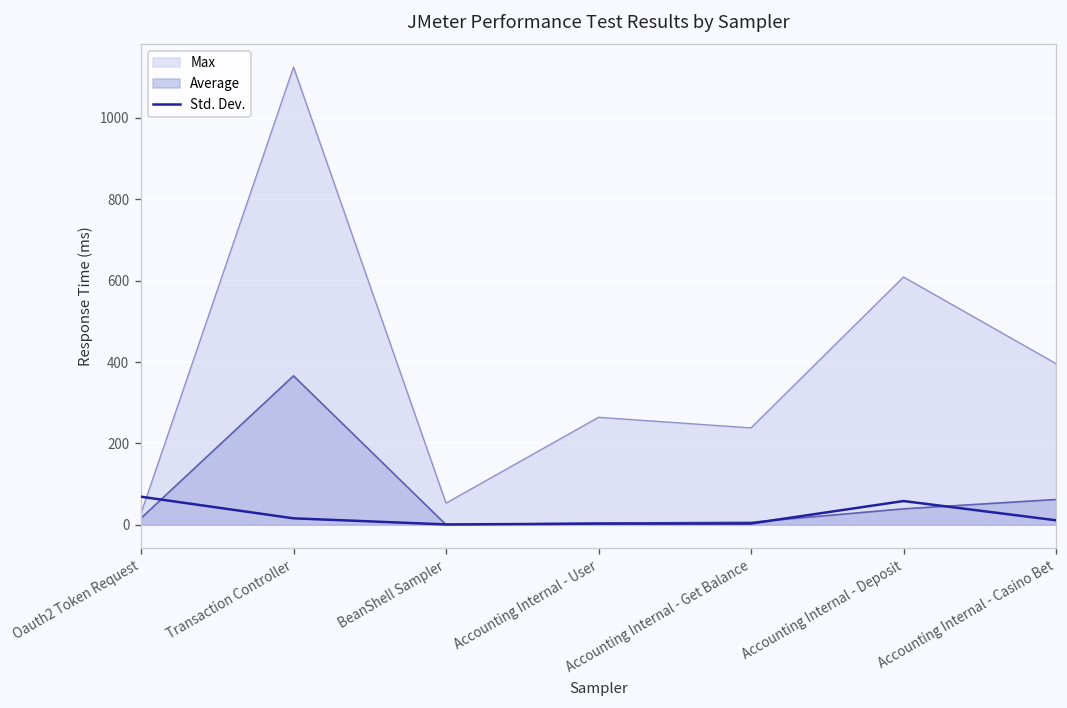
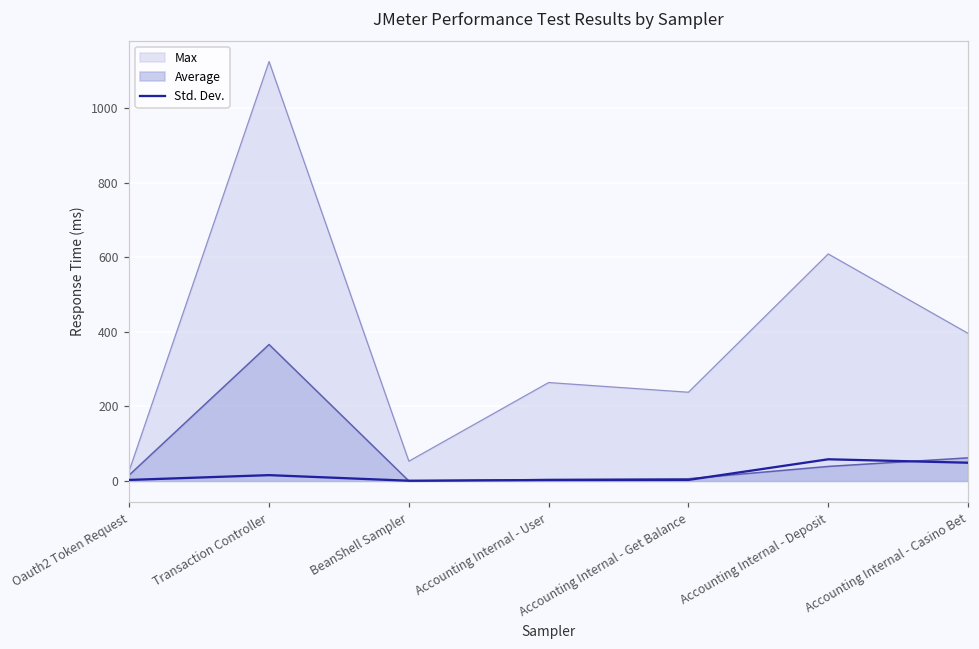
Std. Dev., Oauth2 Token Request: 70 -> 0
Std. Dev., Accounting Internal - Casino Bet: 10 -> 50
